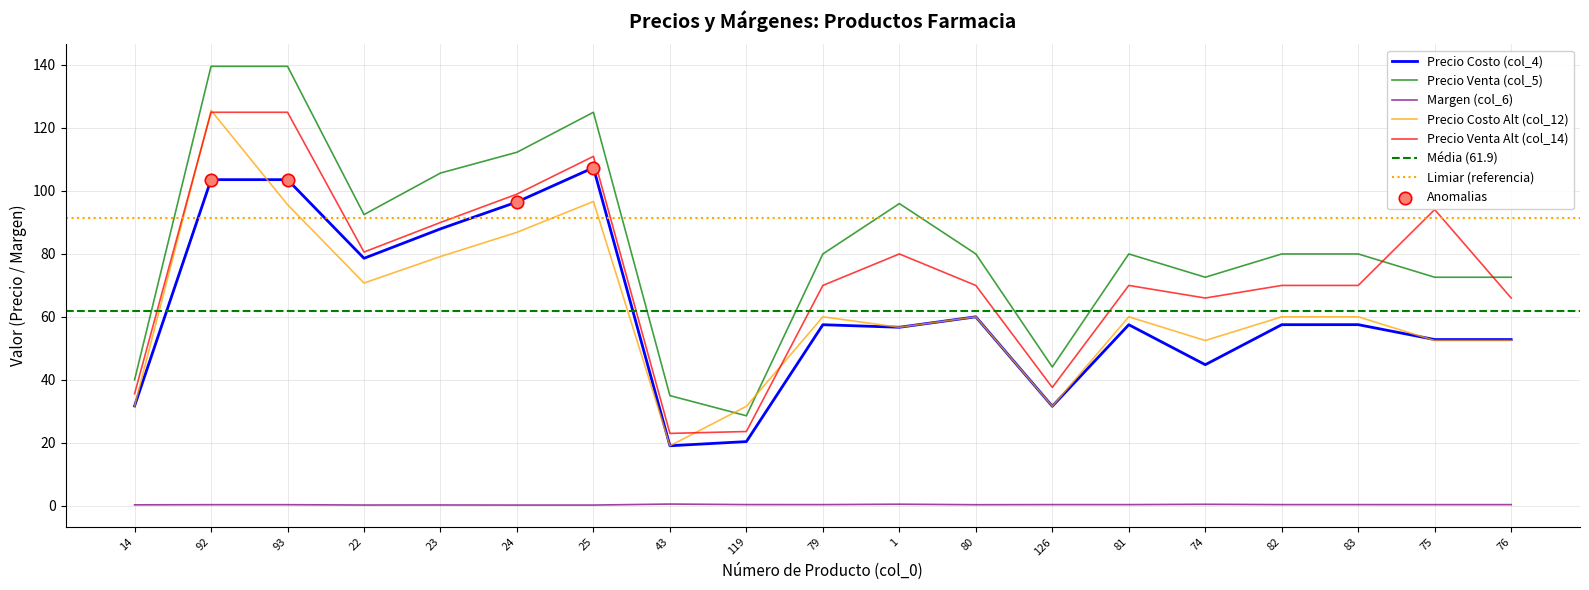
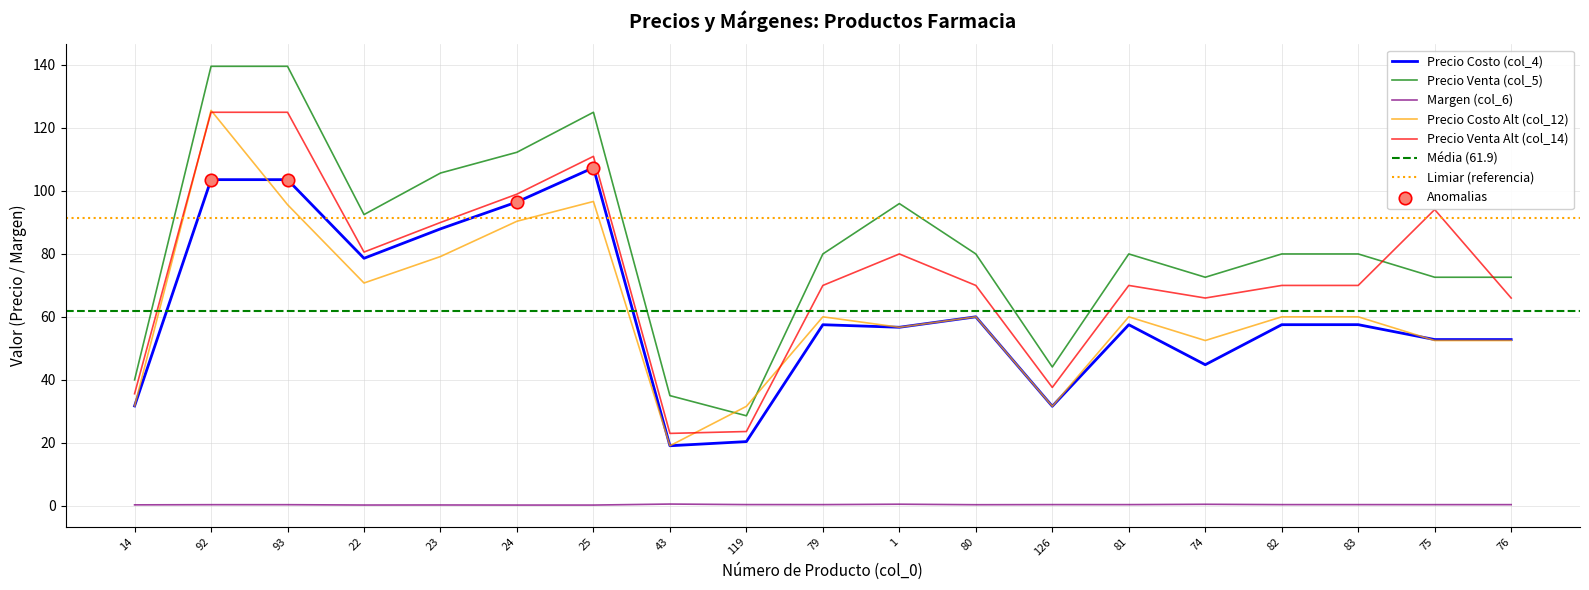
Precio Costo Alt (col_12), 24: 87 -> 90
